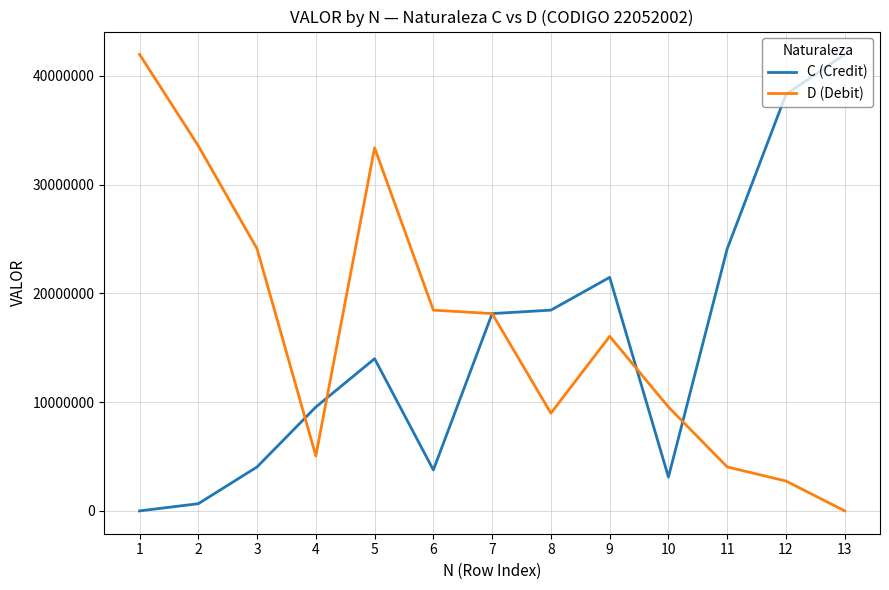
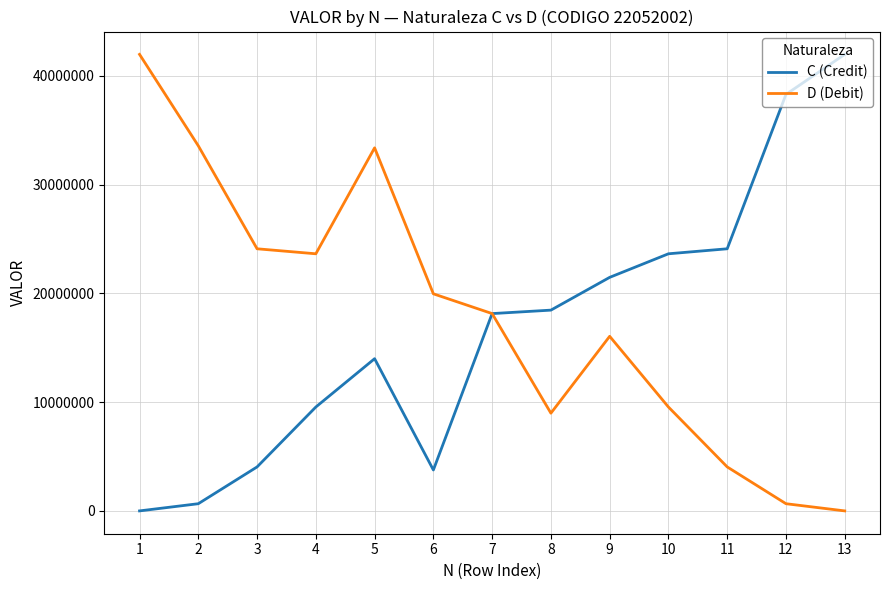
D (Debit), 4: 5100000 -> 23600000
D (Debit), 6: 18500000 -> 20000000
C (Credit), 10: 3100000 -> 23600000
D (Debit), 12: 2700000 -> 700000
